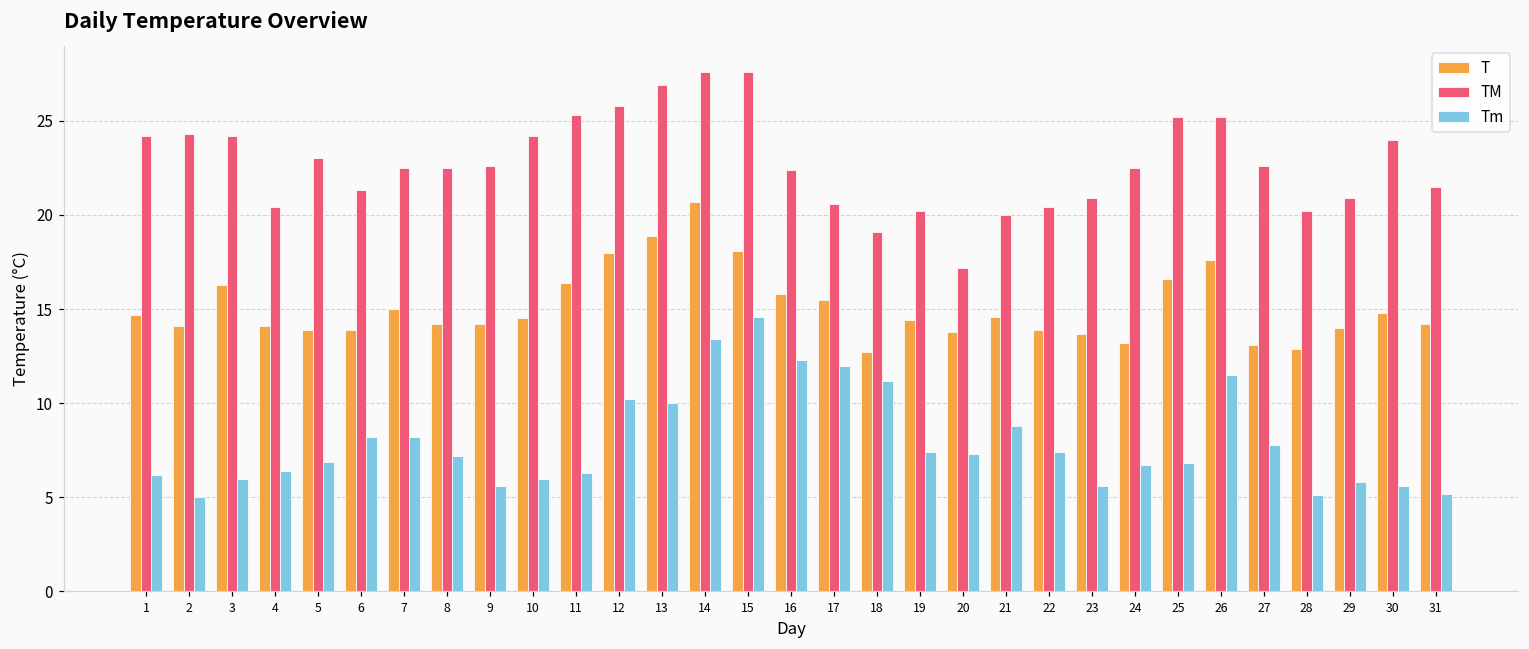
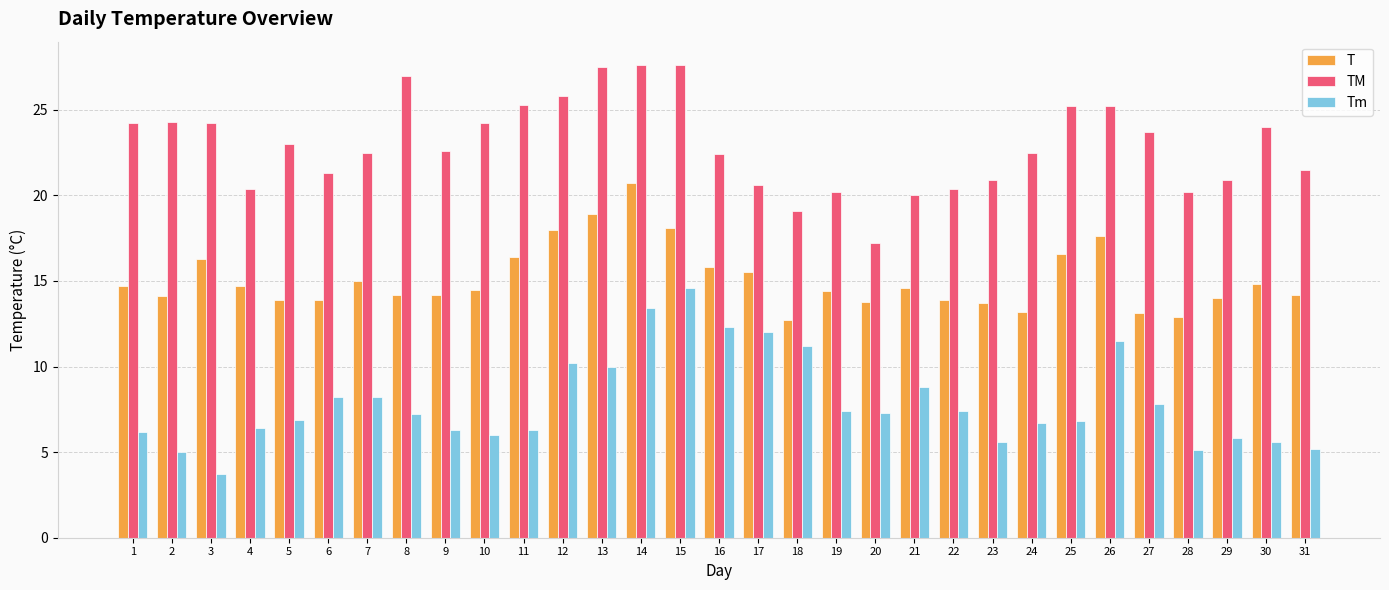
Tm, 3: 6.0 -> 3.7
T, 4: 14.1 -> 14.7
TM, 8: 22.5 -> 27.0
Tm, 9: 5.6 -> 6.3
TM, 13: 26.9 -> 27.5
TM, 27: 22.6 -> 23.7
